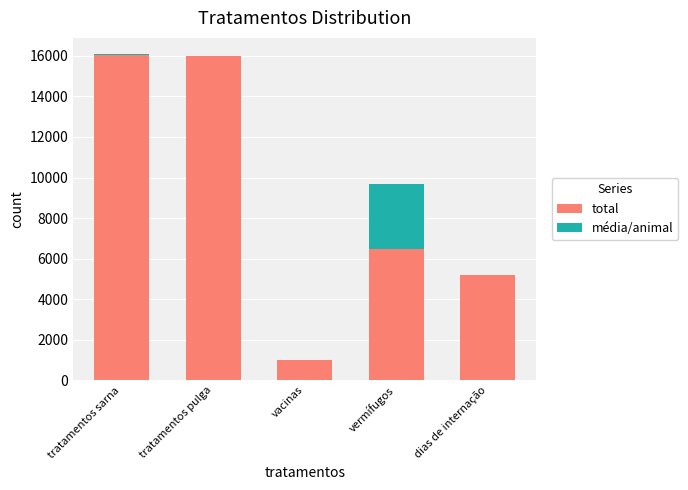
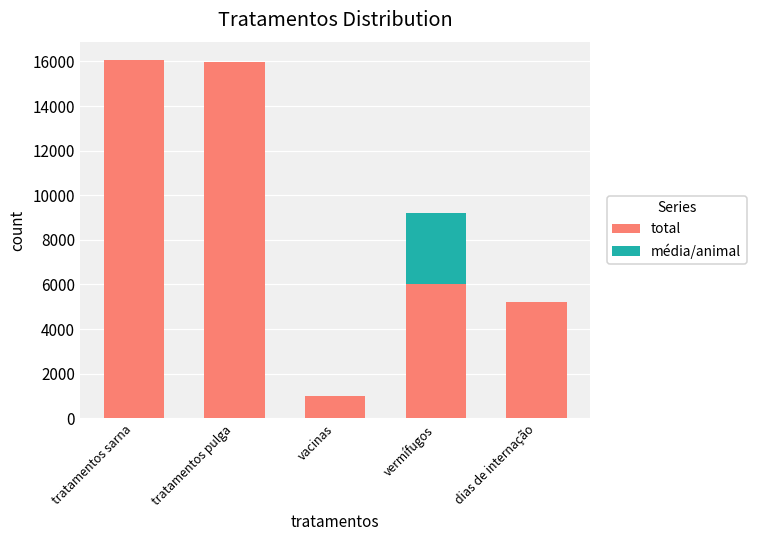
total, vermífugos: 6500 -> 6000
